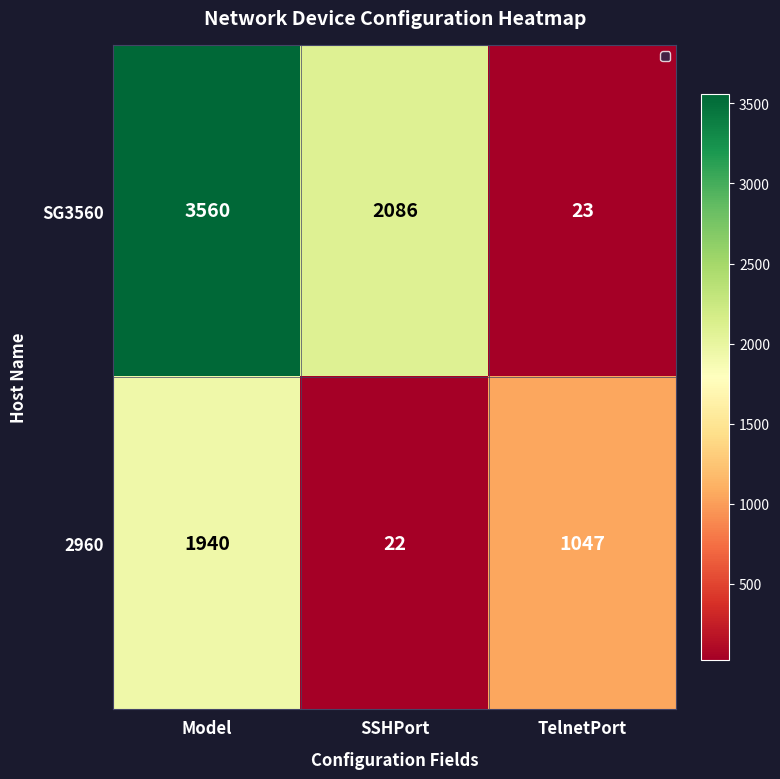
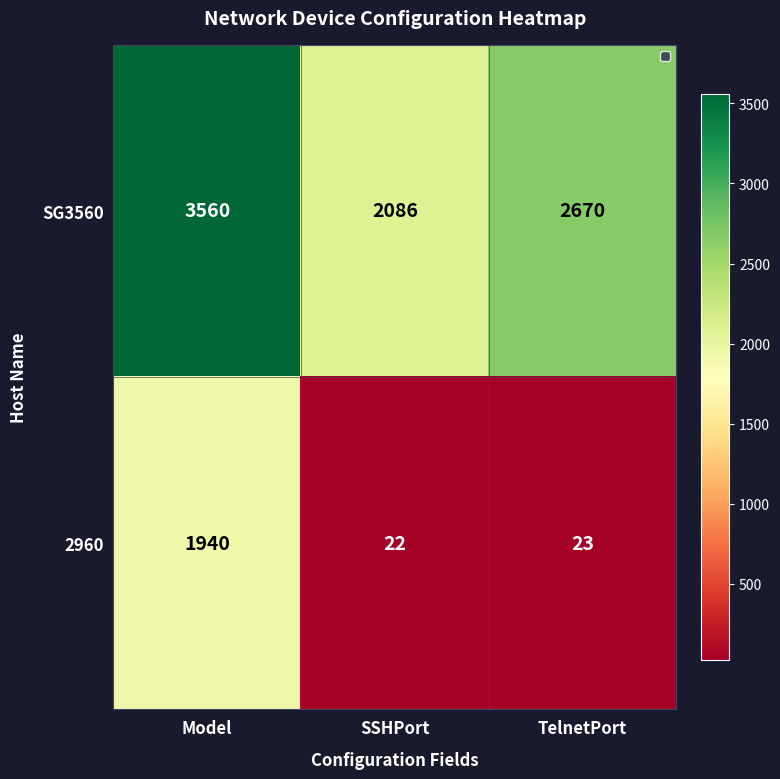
SG3560, TelnetPort: 23 -> 2670
2960, TelnetPort: 1047 -> 23
